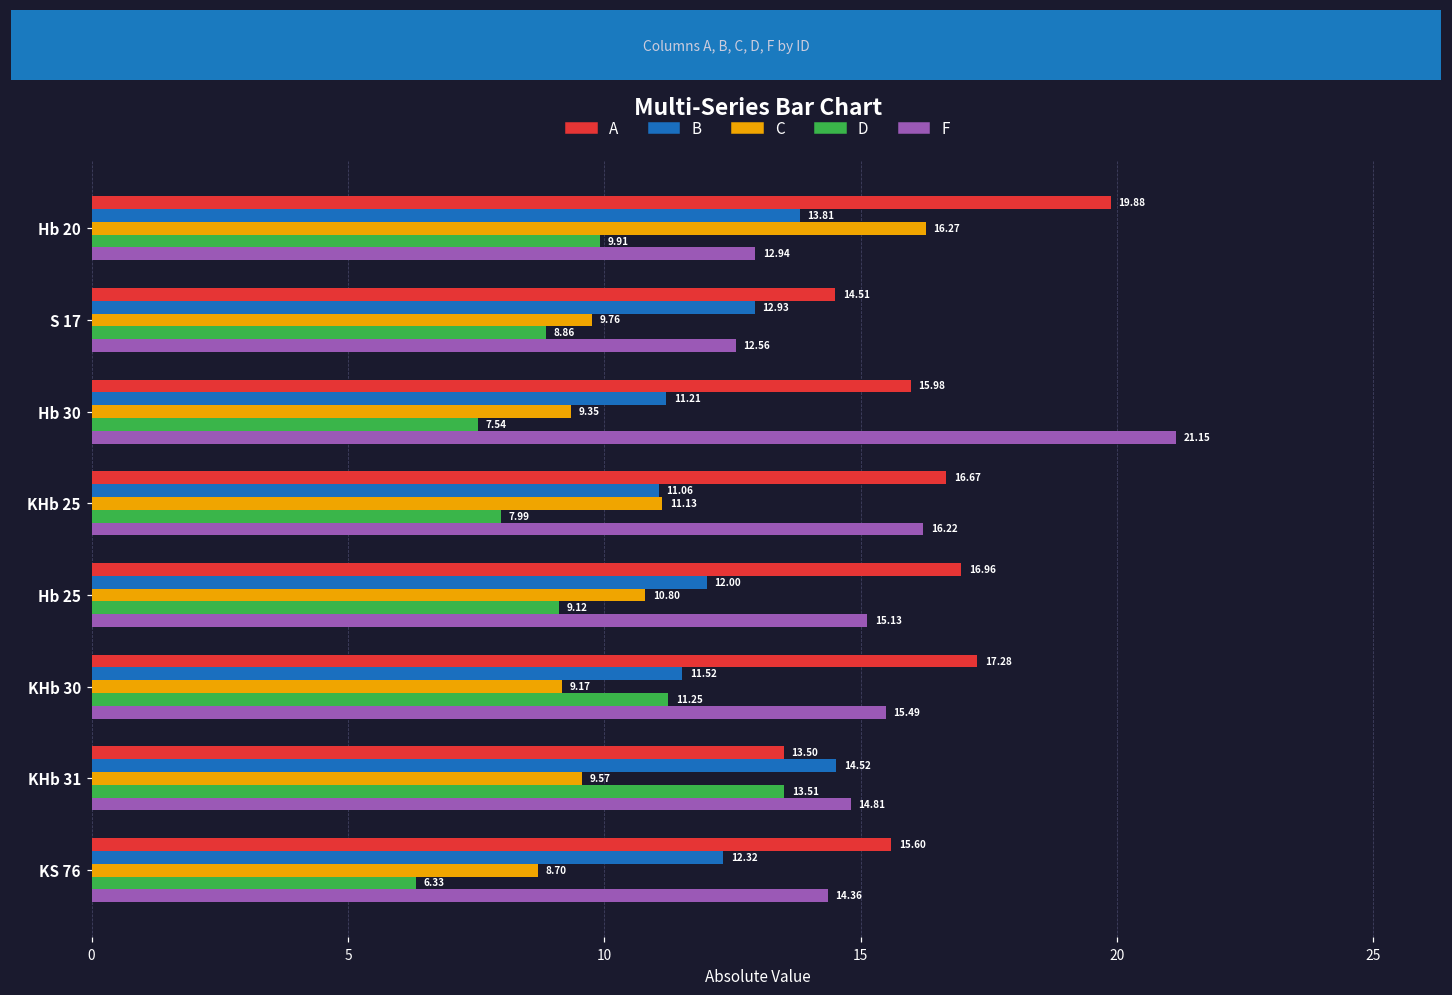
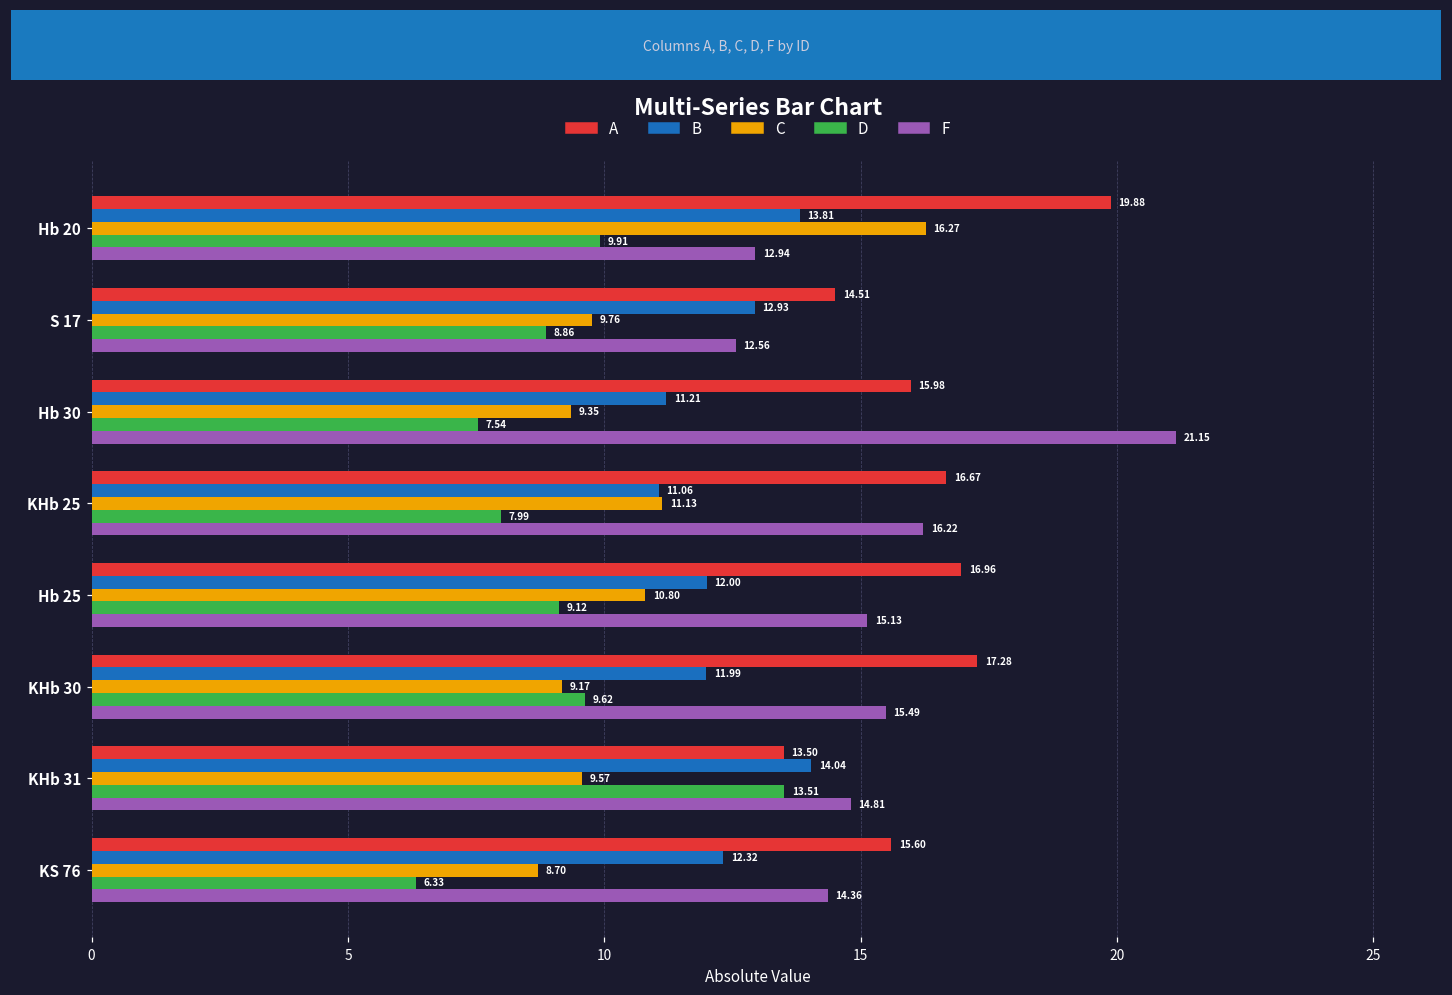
B, KHb 30: 11.52 -> 11.99
D, KHb 30: 11.25 -> 9.62
B, KHb 31: 14.52 -> 14.04
